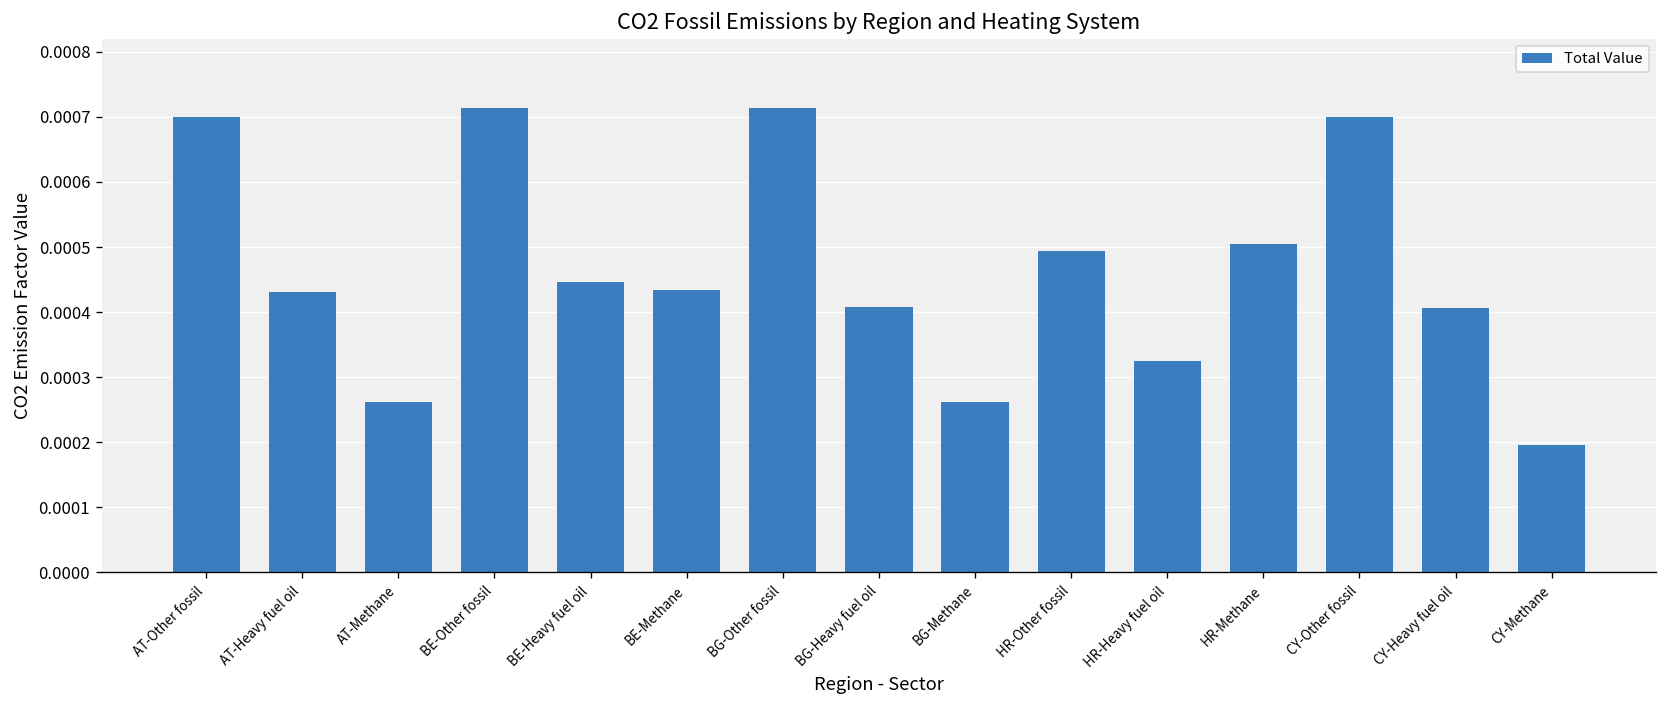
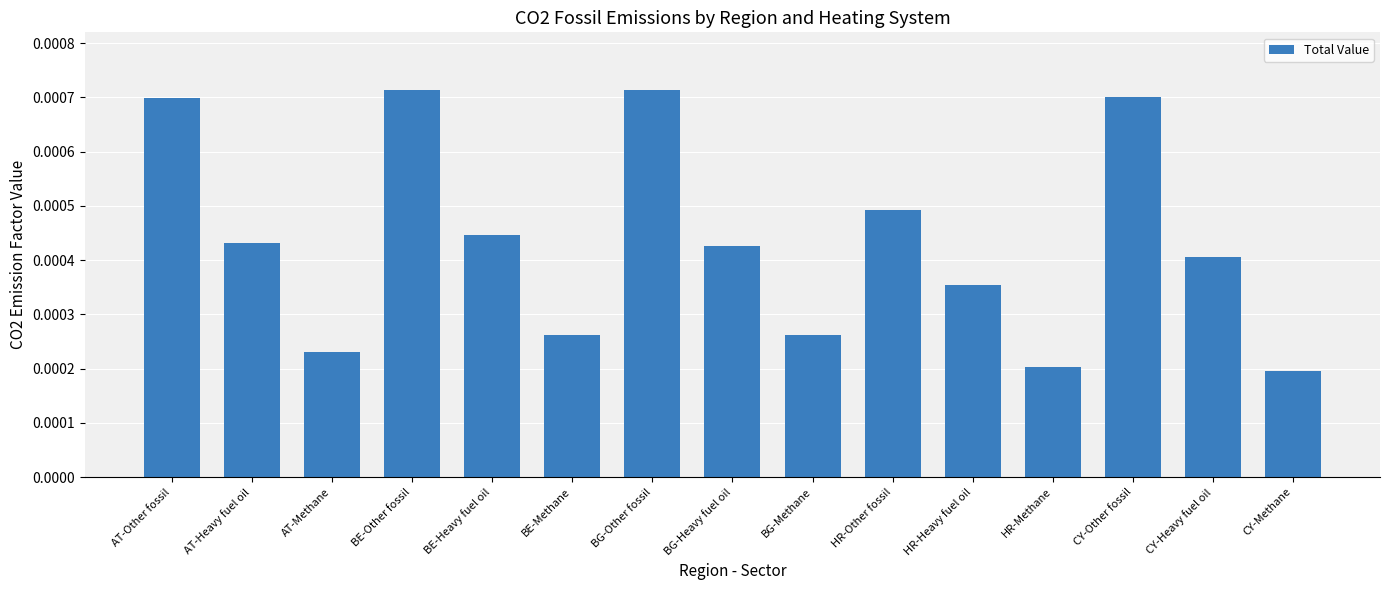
AT-Methane: 0.00026 -> 0.00023
BE-Methane: 0.00043 -> 0.00026
BG-Heavy fuel oil: 0.00041 -> 0.00043
HR-Heavy fuel oil: 0.00033 -> 0.00035
HR-Methane: 0.00050 -> 0.00020
